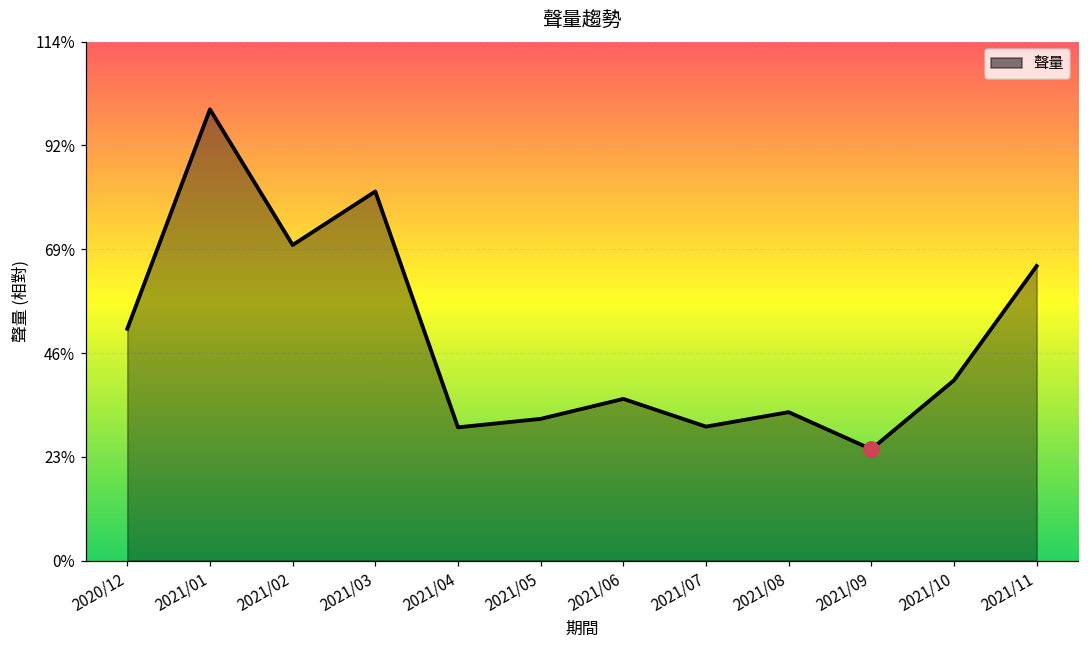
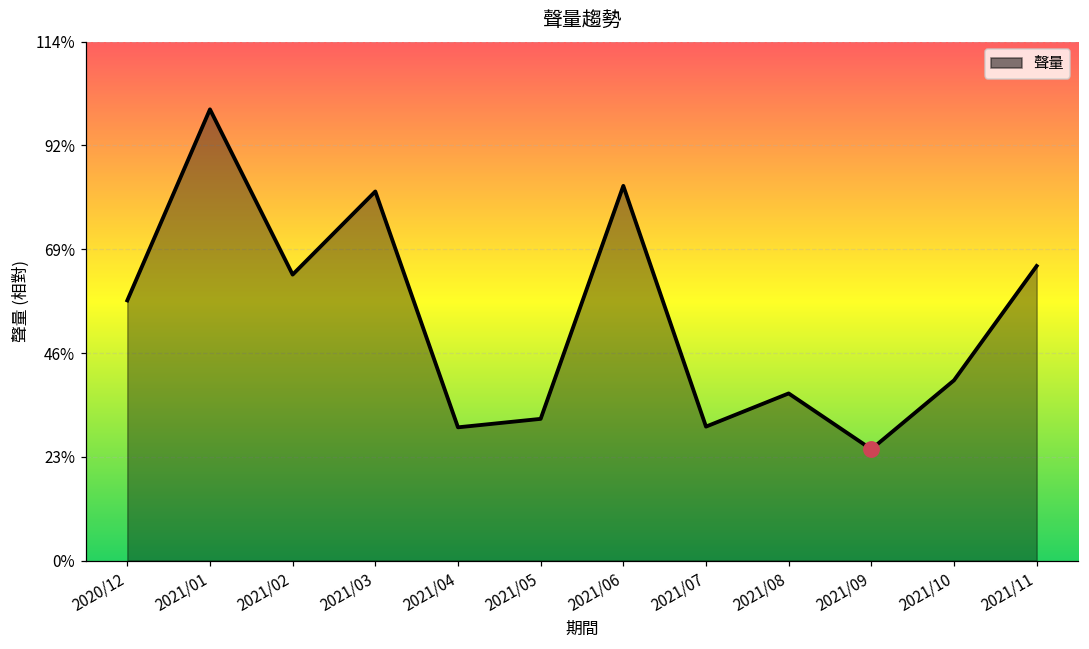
聲量, 2020/12: 51% -> 57%
聲量, 2021/02: 69% -> 63%
聲量, 2021/06: 36% -> 82%
聲量, 2021/08: 33% -> 37%
